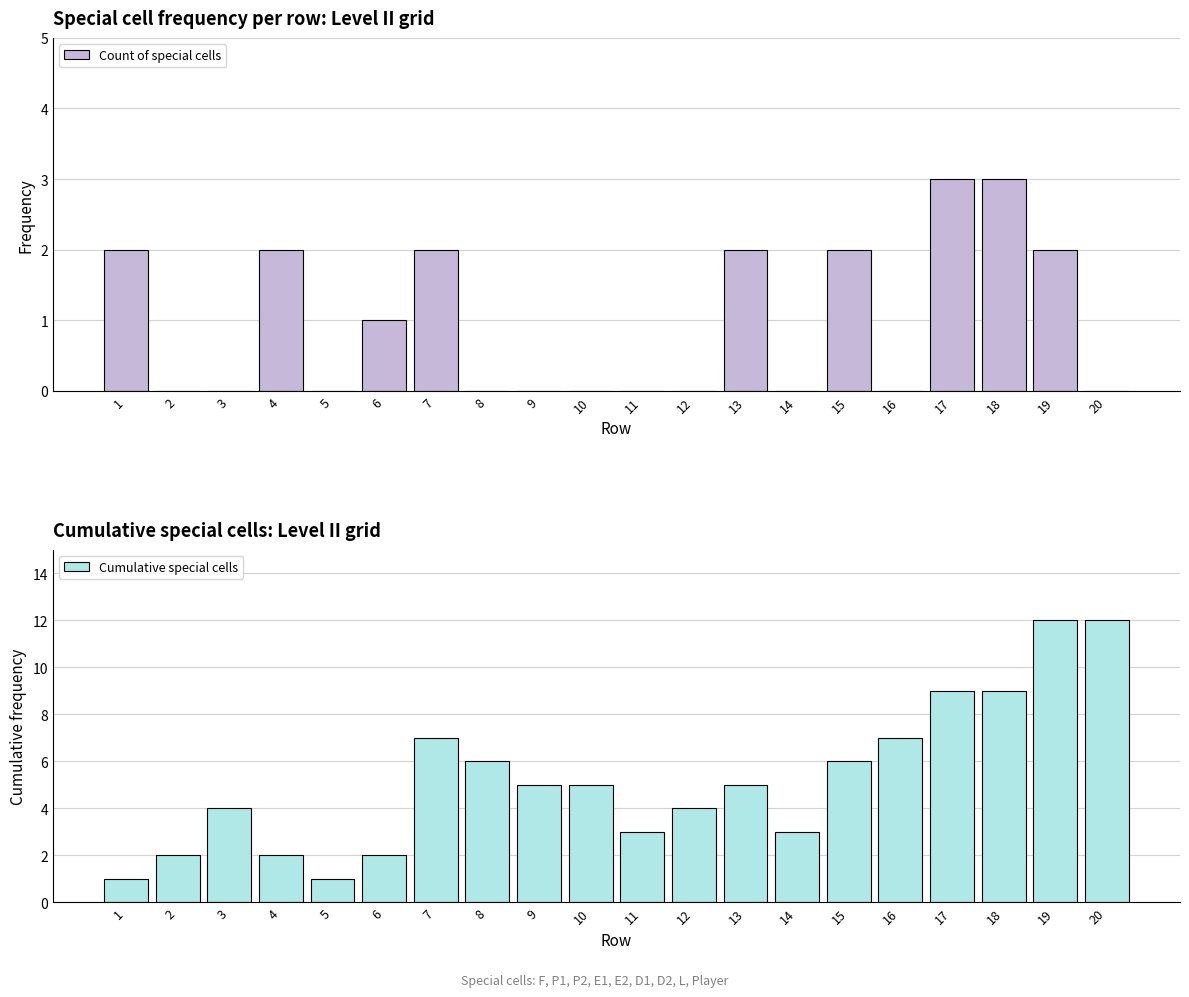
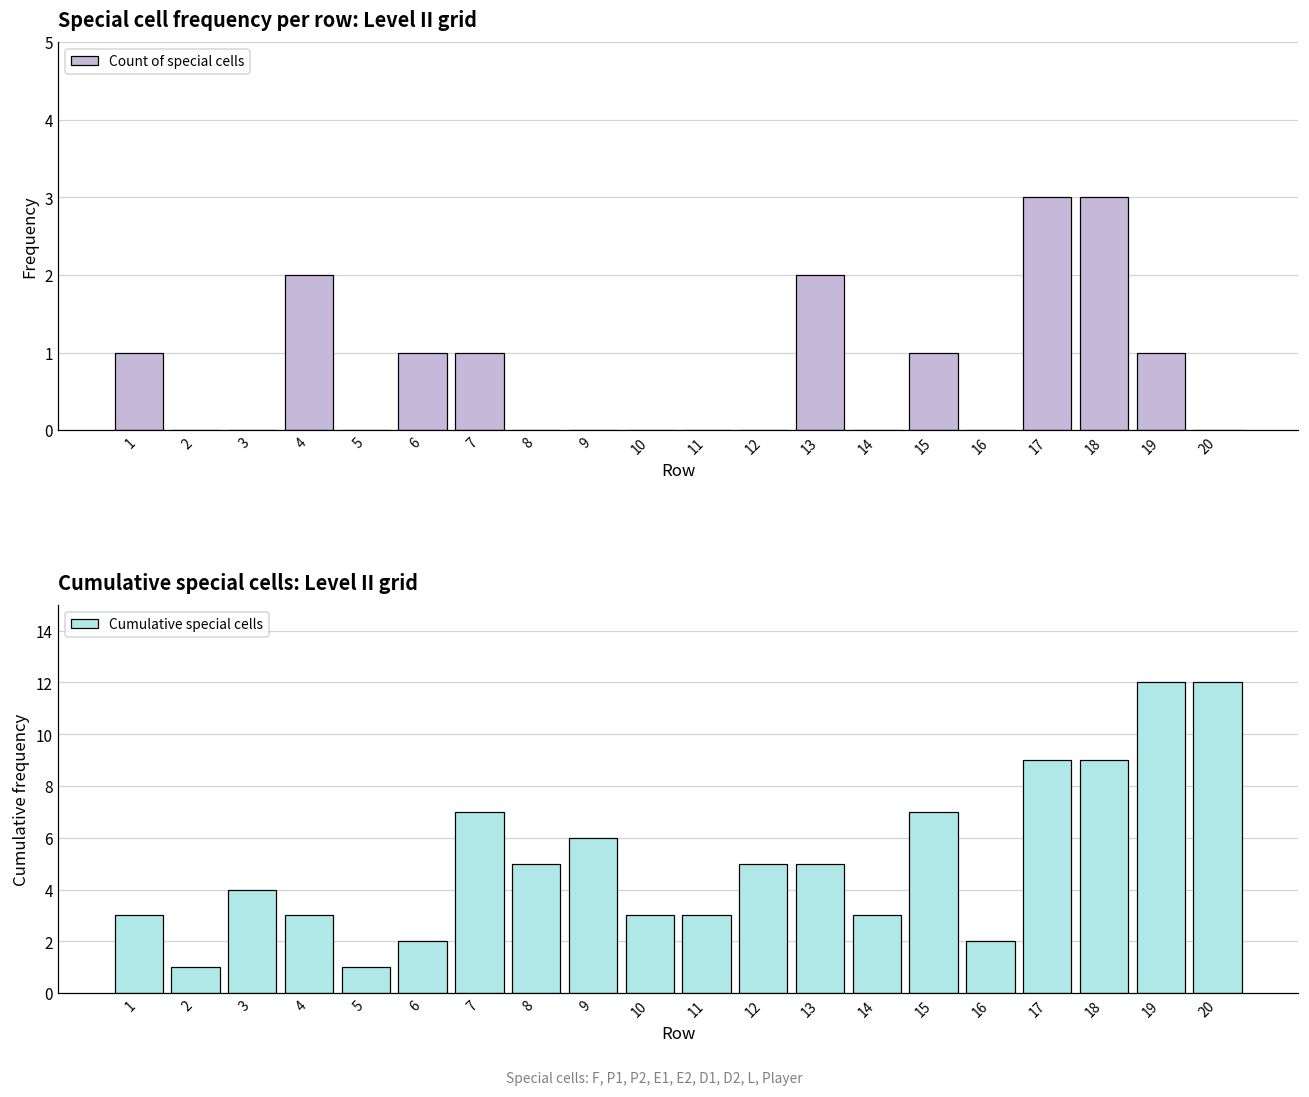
Special cell frequency per row: Level II grid, 1: 2 -> 1
Special cell frequency per row: Level II grid, 7: 2 -> 1
Special cell frequency per row: Level II grid, 15: 2 -> 1
Special cell frequency per row: Level II grid, 19: 2 -> 1
Cumulative special cells: Level II grid, 1: 1 -> 3
Cumulative special cells: Level II grid, 2: 2 -> 1
Cumulative special cells: Level II grid, 4: 2 -> 3
Cumulative special cells: Level II grid, 8: 6 -> 5
Cumulative special cells: Level II grid, 9: 5 -> 6
Cumulative special cells: Level II grid, 10: 5 -> 3
Cumulative special cells: Level II grid, 12: 4 -> 5
Cumulative special cells: Level II grid, 15: 6 -> 7
Cumulative special cells: Level II grid, 16: 7 -> 2
